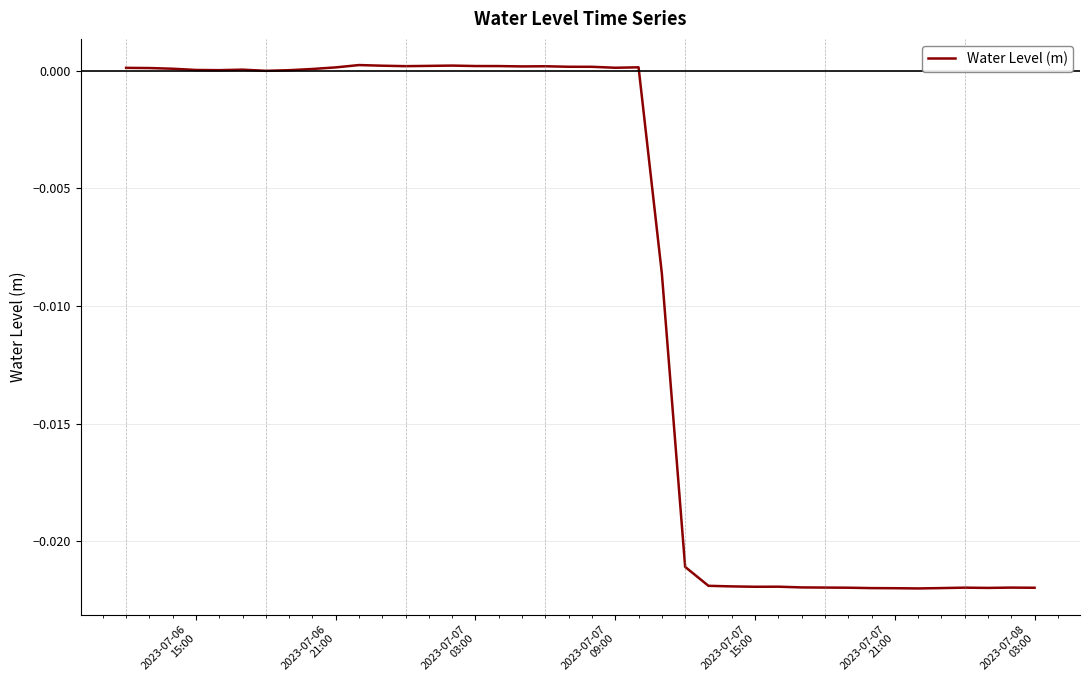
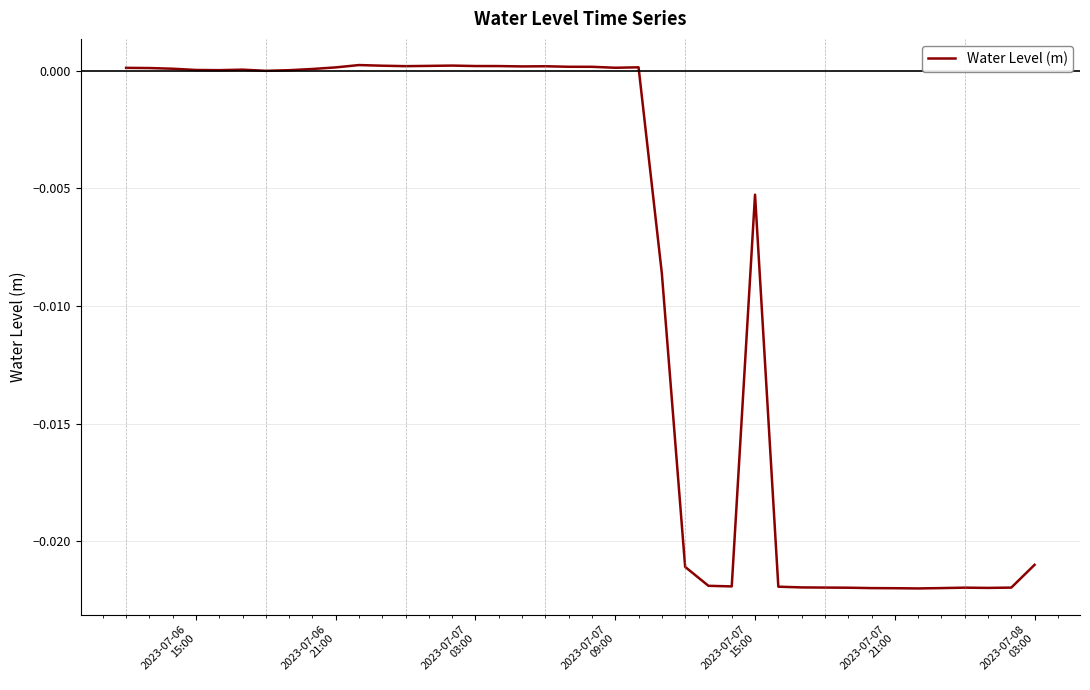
2023-07-07 15:00: -0.0219 -> -0.0053
2023-07-08 03:00: -0.0220 -> -0.0210
